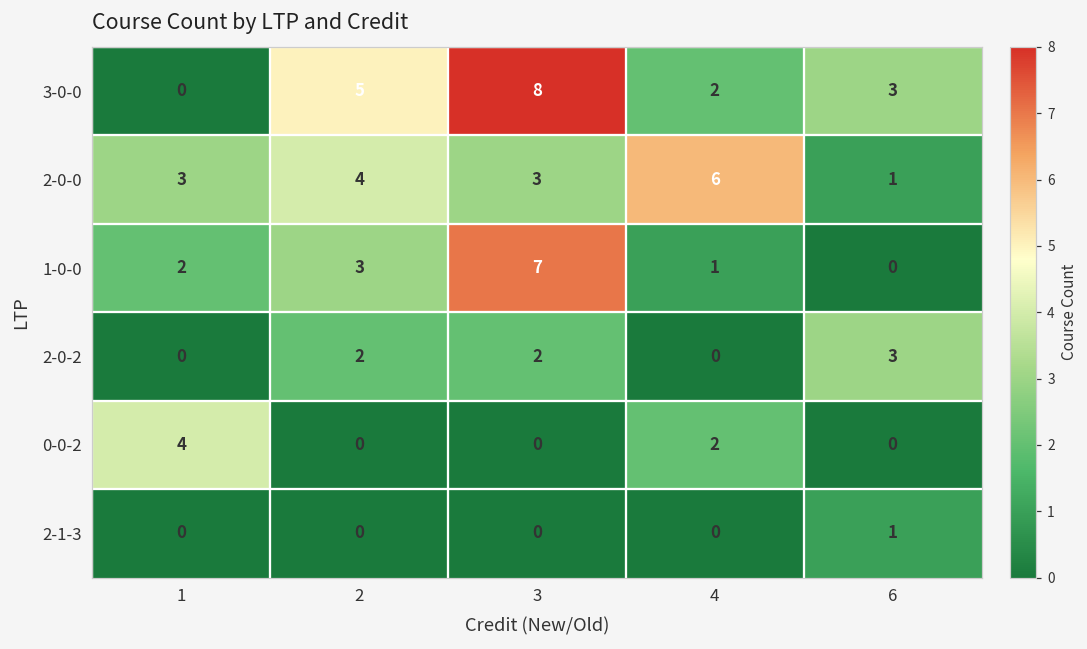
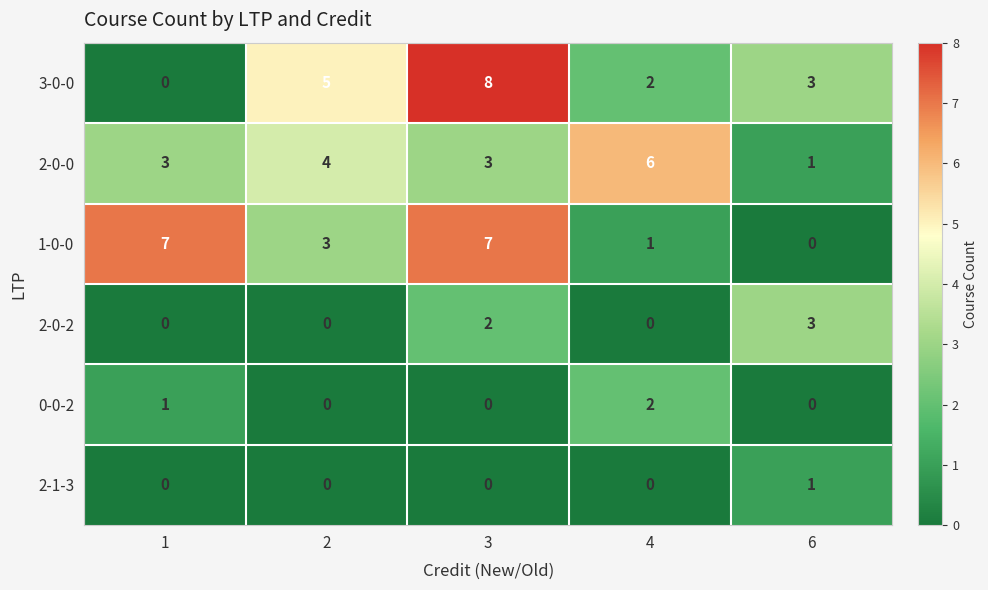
1-0-0, 1: 2 -> 7
2-0-2, 2: 2 -> 0
0-0-2, 1: 4 -> 1
